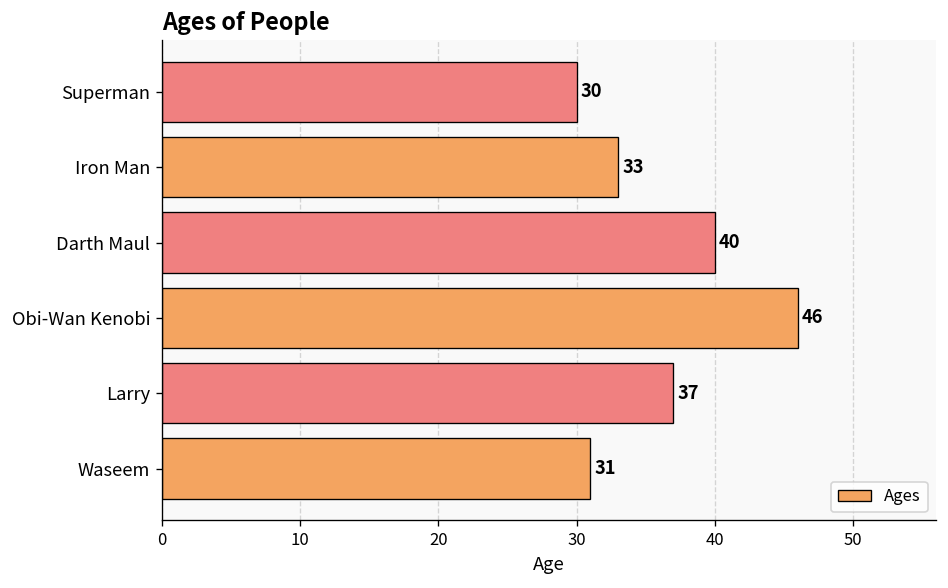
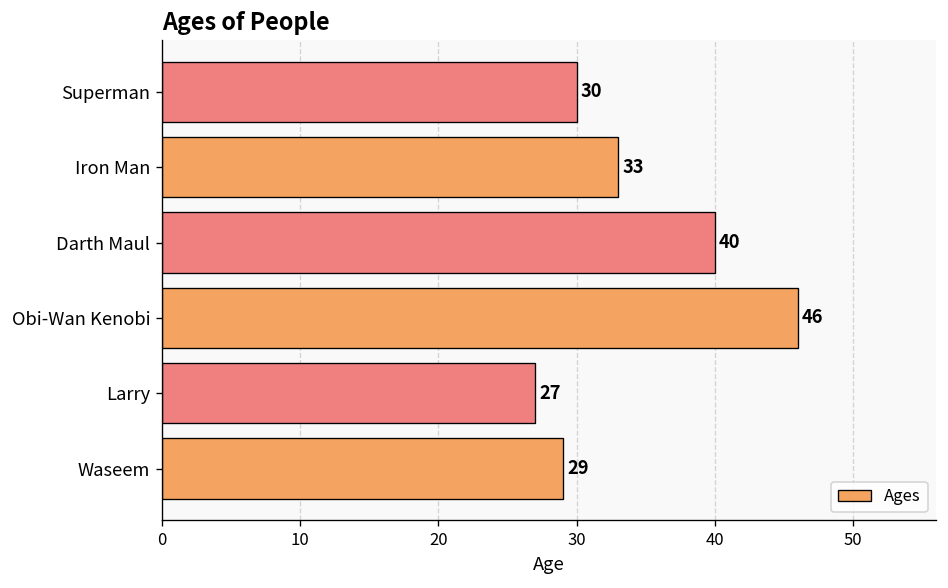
Larry: 37 -> 27
Waseem: 31 -> 29
